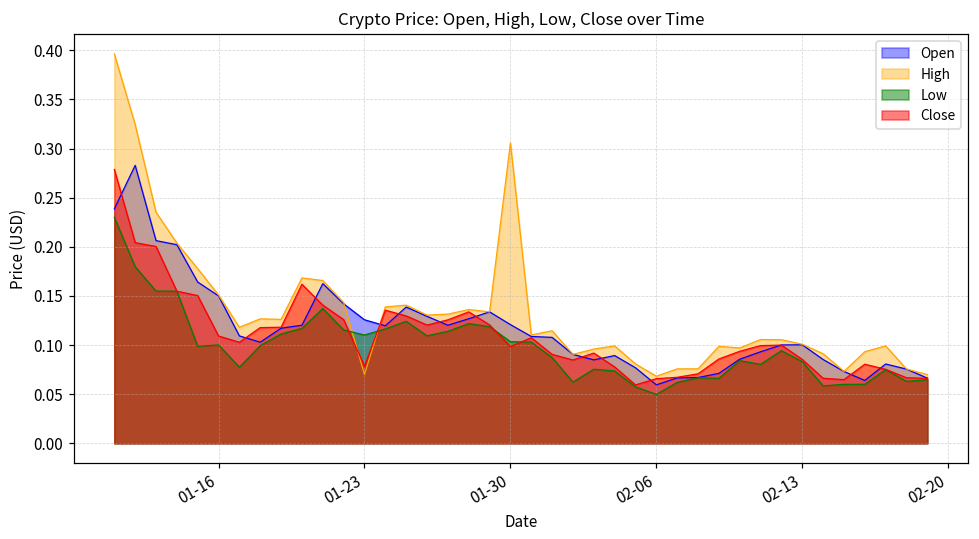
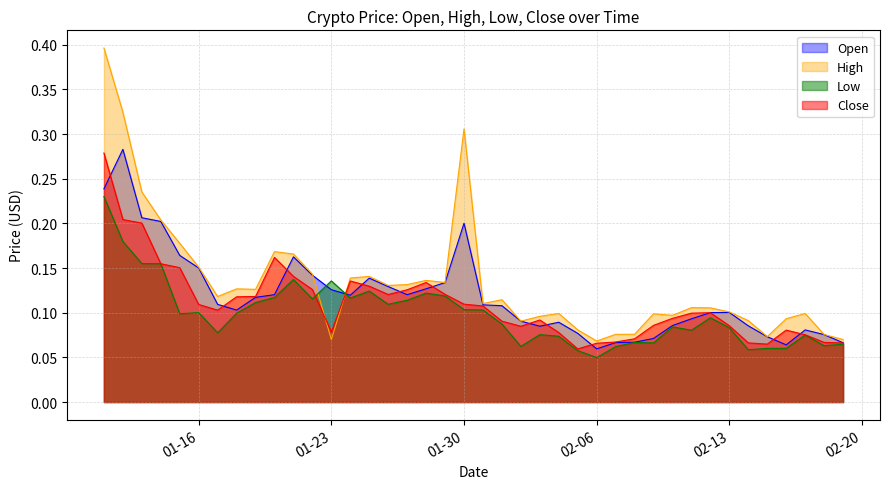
Low, 01-23: 0.11 -> 0.14
Open, 01-30: 0.12 -> 0.20
Close, 01-30: 0.10 -> 0.11
